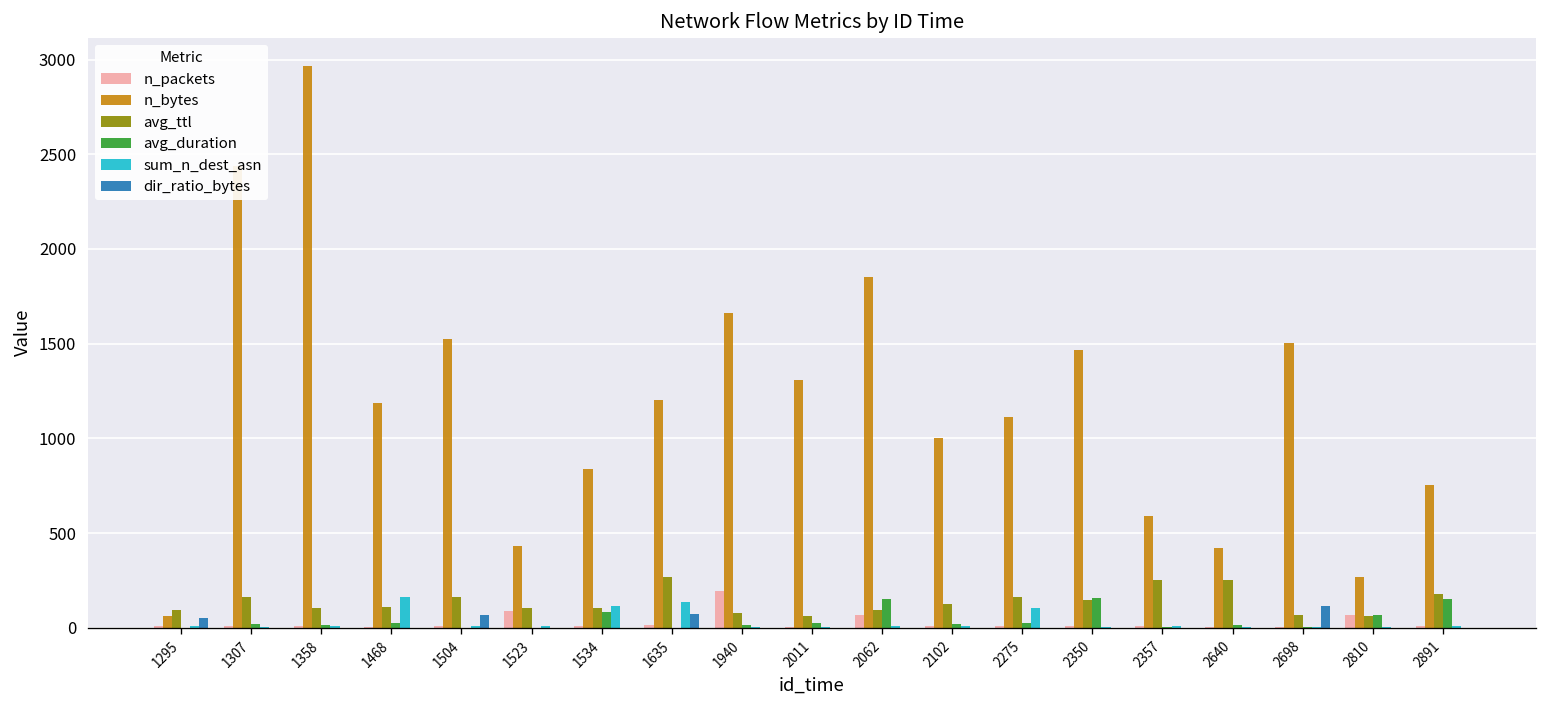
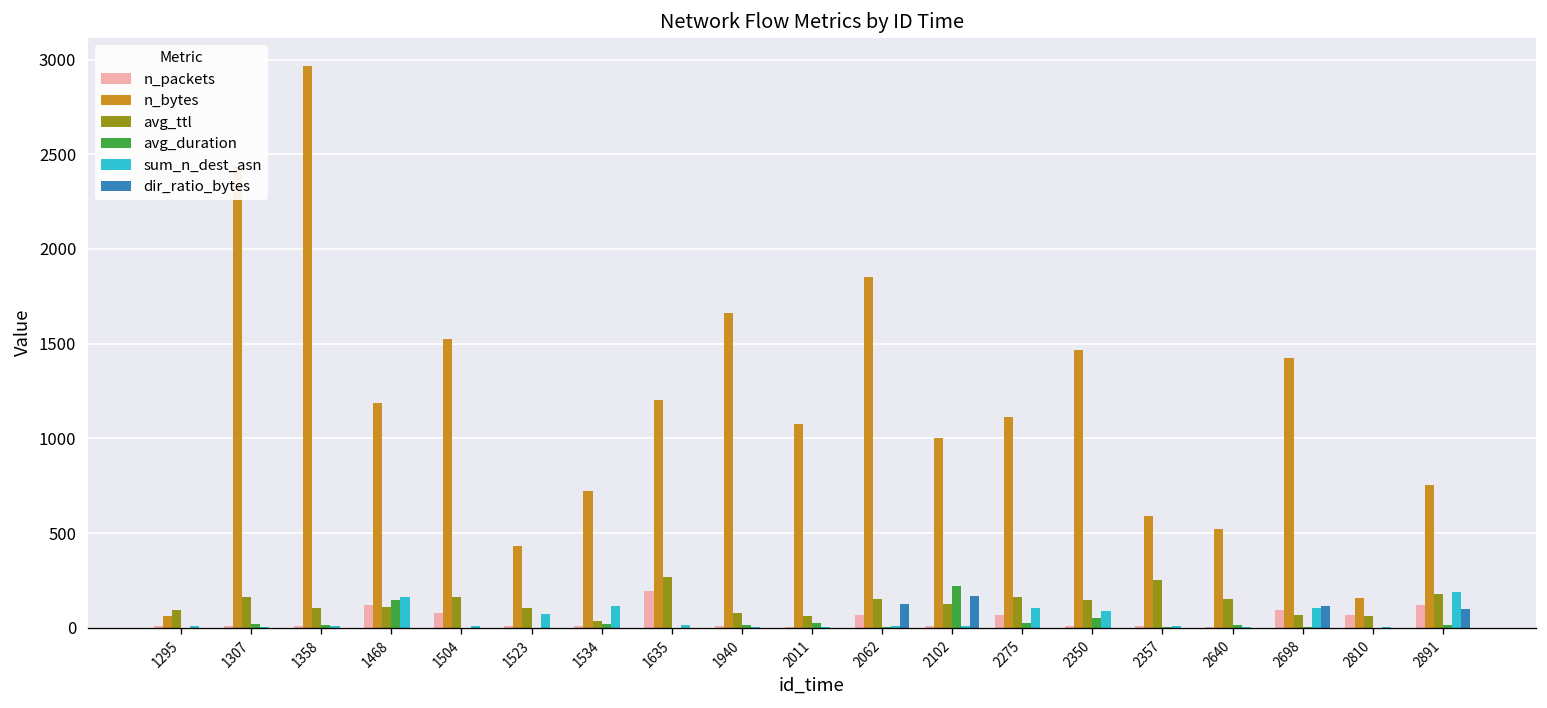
dir_ratio_bytes, 1295: 50 -> 0
n_packets, 1468: 10 -> 120
avg_duration, 1468: 20 -> 150
n_packets, 1504: 10 -> 80
dir_ratio_bytes, 1504: 70 -> 0
n_packets, 1523: 90 -> 10
sum_n_dest_asn, 1523: 10 -> 70
n_bytes, 1534: 840 -> 720
avg_ttl, 1534: 110 -> 40
avg_duration, 1534: 80 -> 20
n_packets, 1635: 20 -> 200
sum_n_dest_asn, 1635: 130 -> 10
dir_ratio_bytes, 1635: 70 -> 0
n_packets, 1940: 190 -> 10
n_bytes, 2011: 1310 -> 1080
avg_ttl, 2062: 90 -> 150
avg_duration, 2062: 150 -> 0
dir_ratio_bytes, 2062: 0 -> 130
avg_duration, 2102: 20 -> 220
dir_ratio_bytes, 2102: 0 -> 160
n_packets, 2275: 10 -> 70
avg_duration, 2350: 160 -> 50
sum_n_dest_asn, 2350: 0 -> 90
n_bytes, 2640: 420 -> 520
avg_ttl, 2640: 250 -> 150
n_packets, 2698: 10 -> 90
n_bytes, 2698: 1500 -> 1420
sum_n_dest_asn, 2698: 10 -> 110
n_bytes, 2810: 270 -> 160
avg_duration, 2810: 70 -> 0
n_packets, 2891: 10 -> 120
avg_duration, 2891: 150 -> 20
sum_n_dest_asn, 2891: 10 -> 190
dir_ratio_bytes, 2891: 0 -> 100
